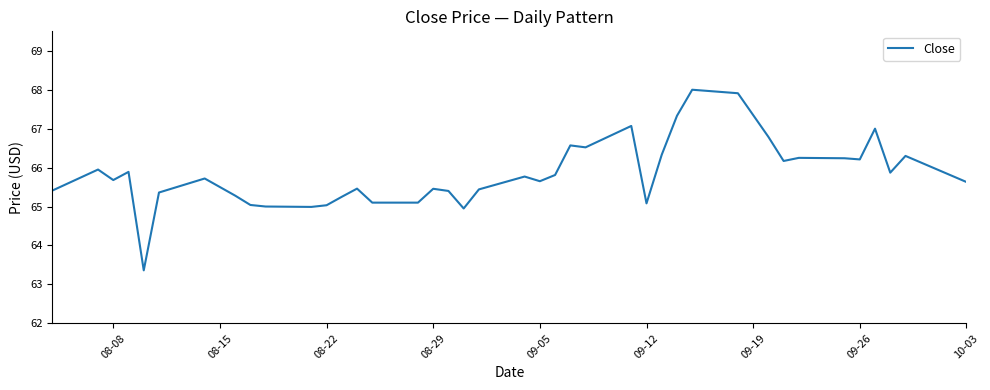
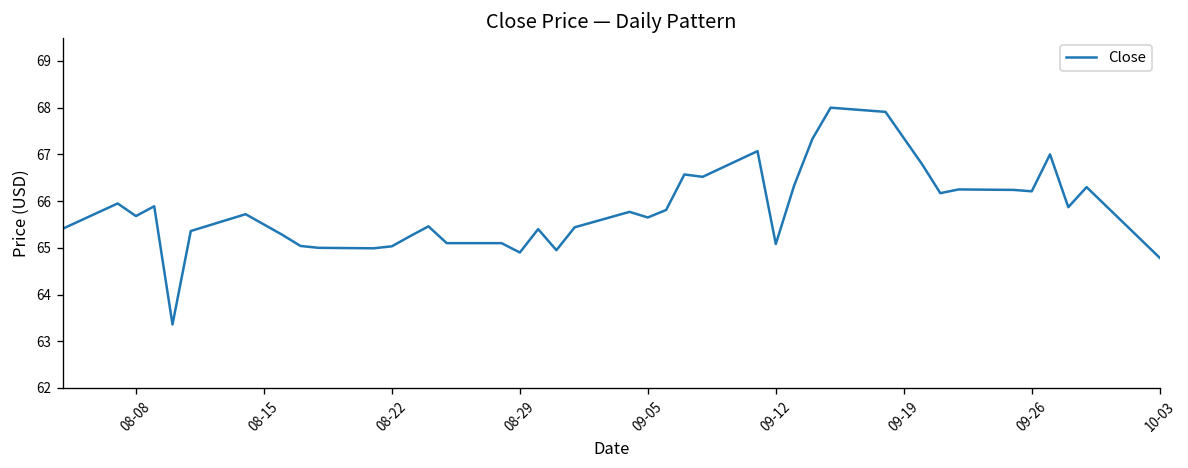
08-29: 65.5 -> 64.9
10-03: 65.6 -> 64.8
